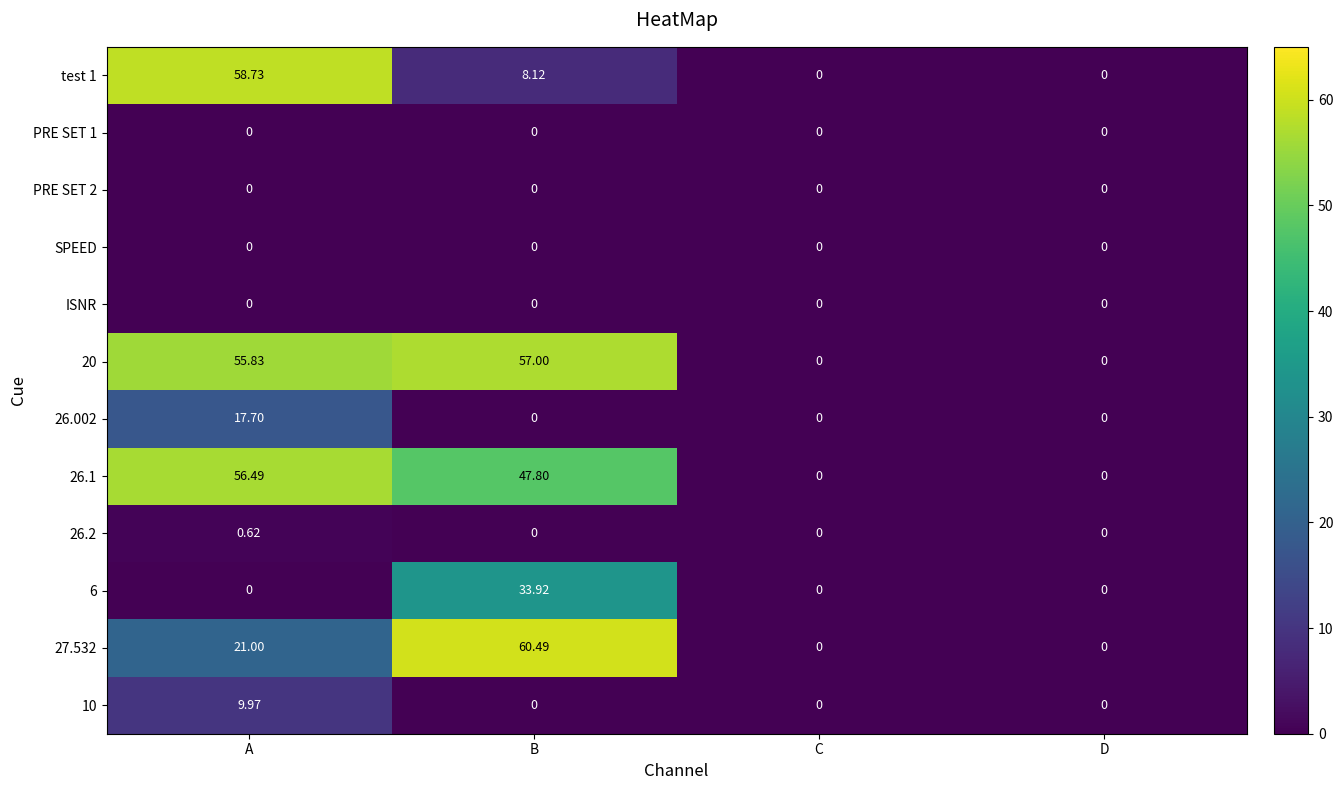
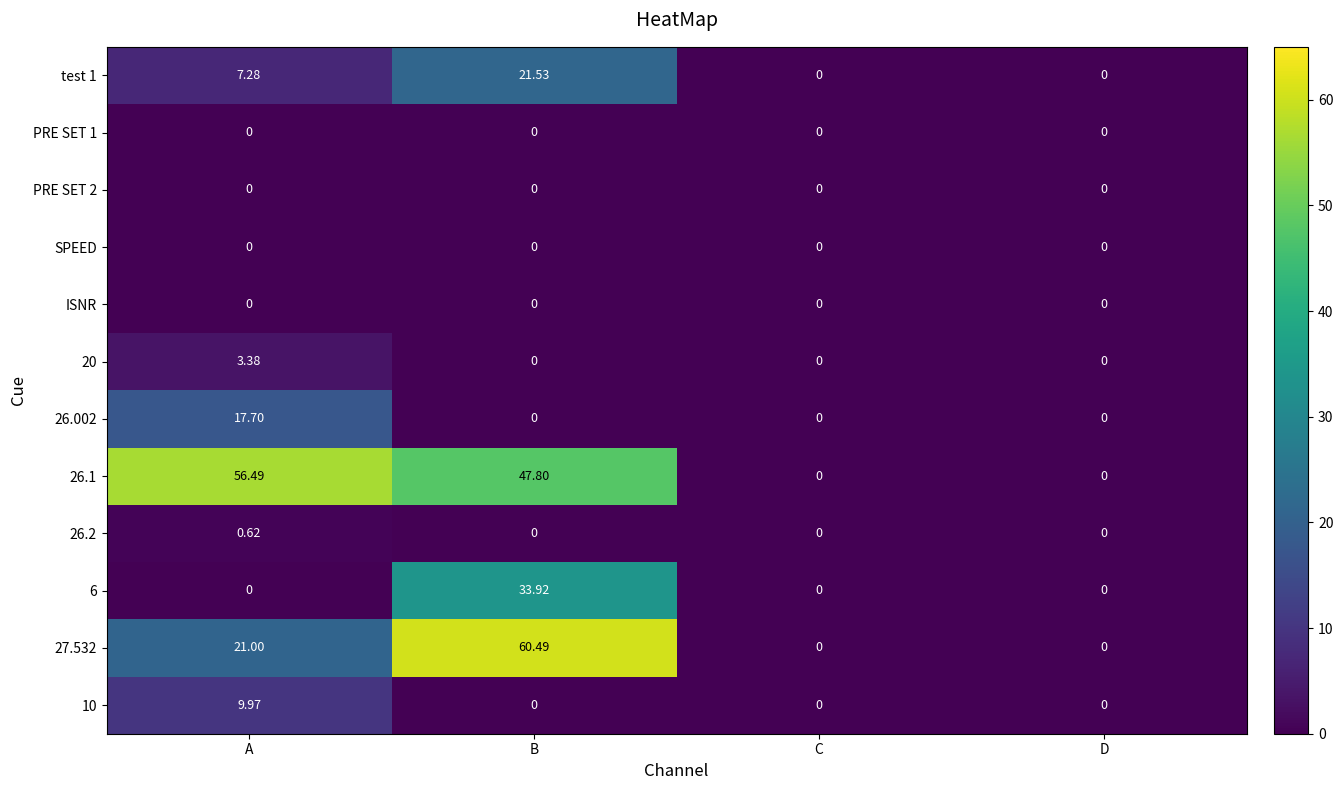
test 1, A: 58.73 -> 7.28
test 1, B: 8.12 -> 21.53
20, A: 55.83 -> 3.38
20, B: 57.00 -> 0
